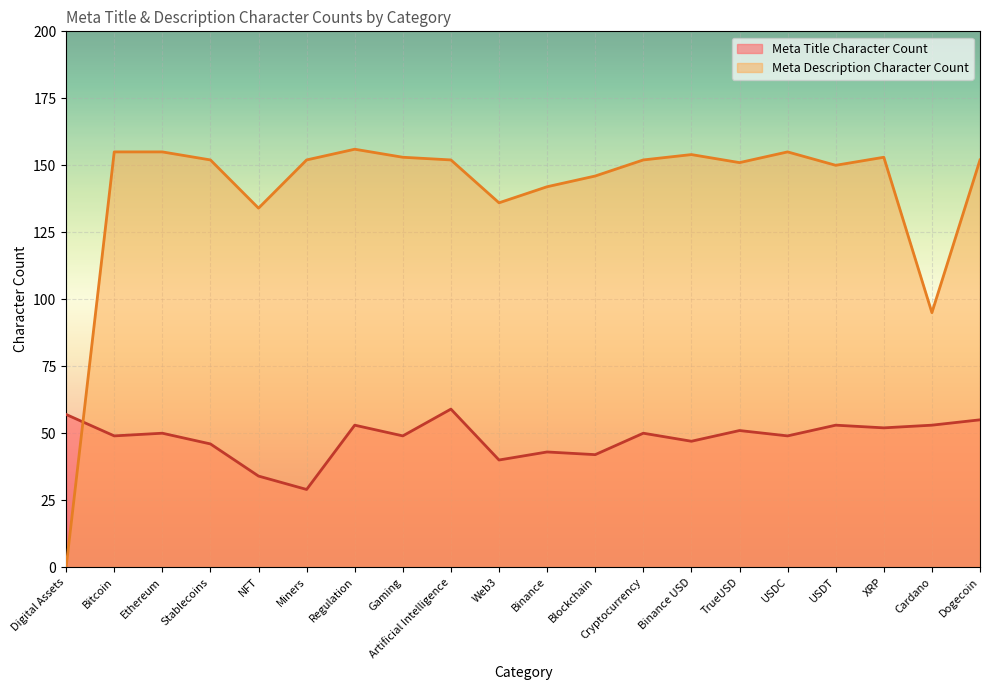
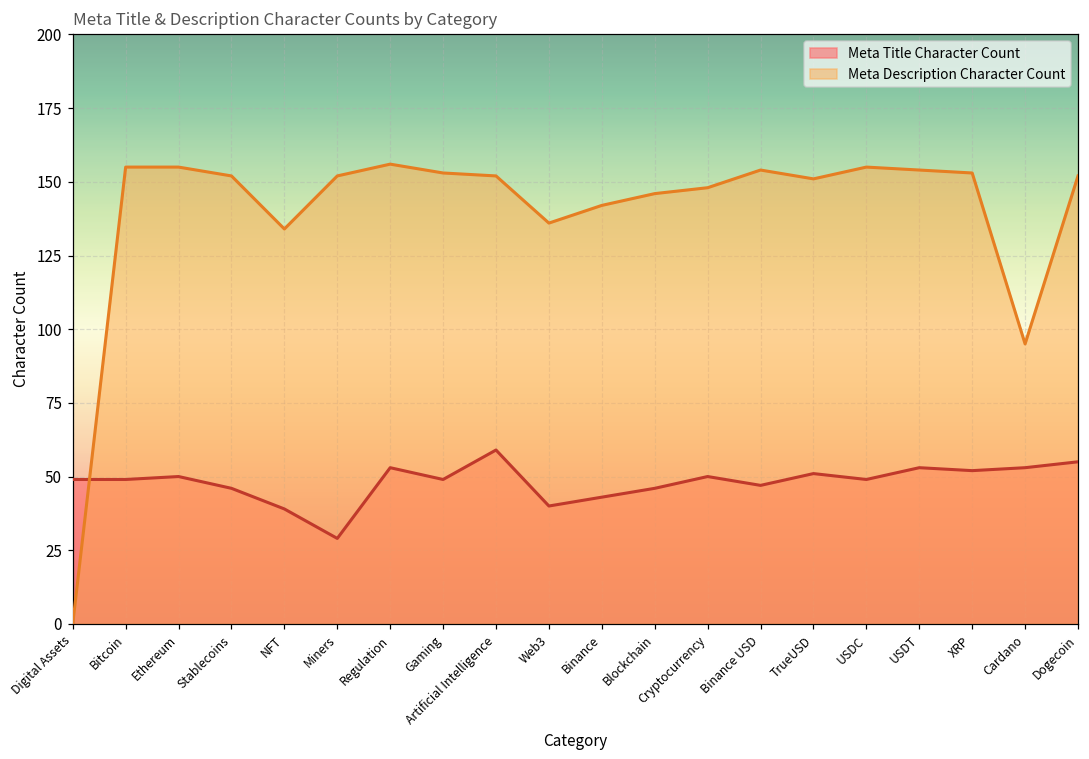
Meta Title Character Count, Digital Assets: 57 -> 49
Meta Title Character Count, NFT: 34 -> 39
Meta Title Character Count, Blockchain: 42 -> 46
Meta Description Character Count, Cryptocurrency: 152 -> 148
Meta Description Character Count, USDT: 150 -> 154
